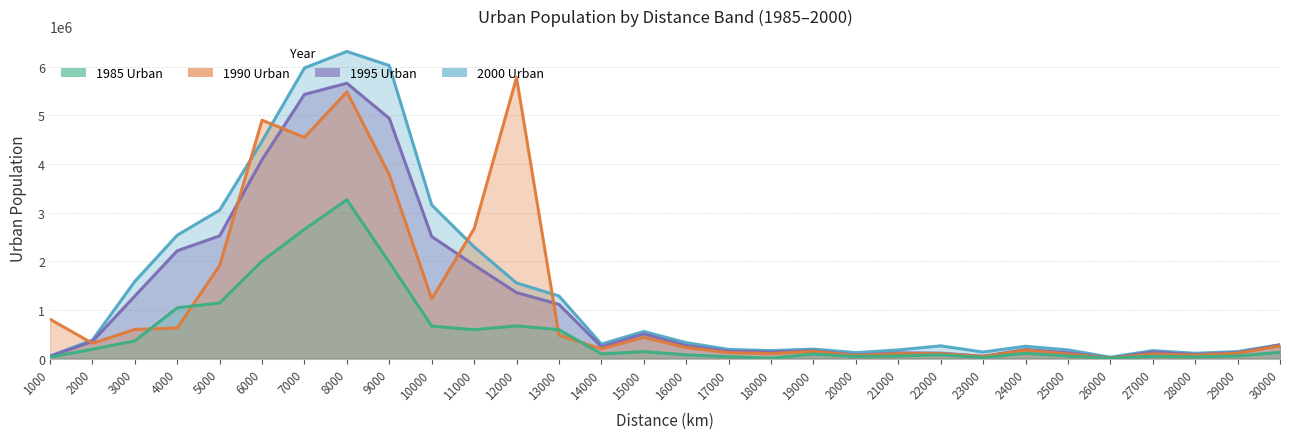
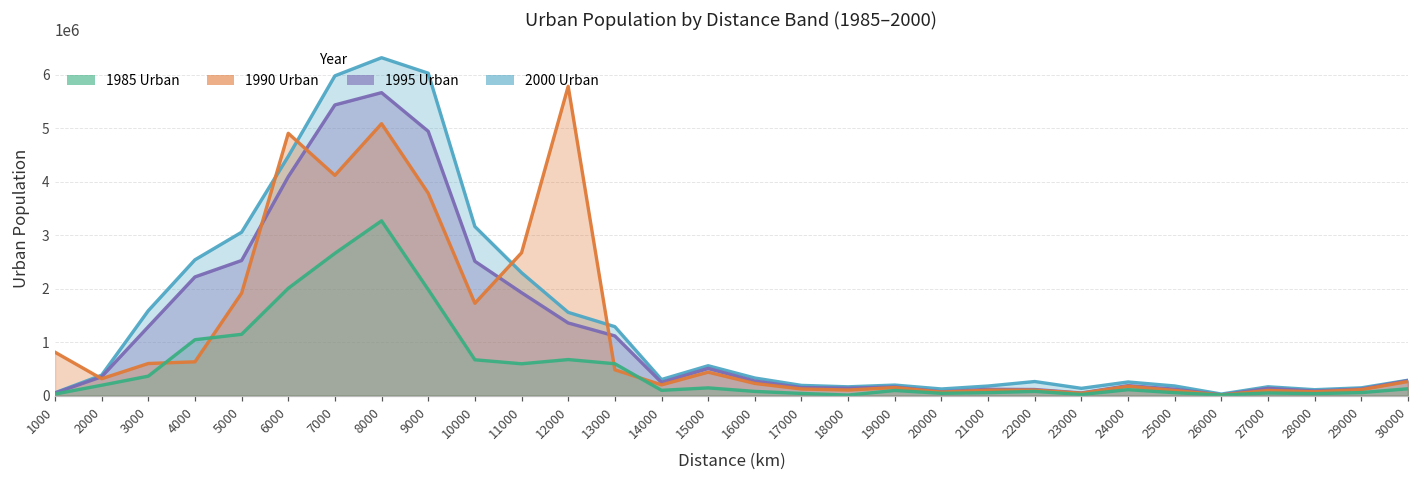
1990 Urban, 7000: 4500000 -> 4100000
1990 Urban, 8000: 5500000 -> 5100000
1990 Urban, 10000: 1200000 -> 1700000
